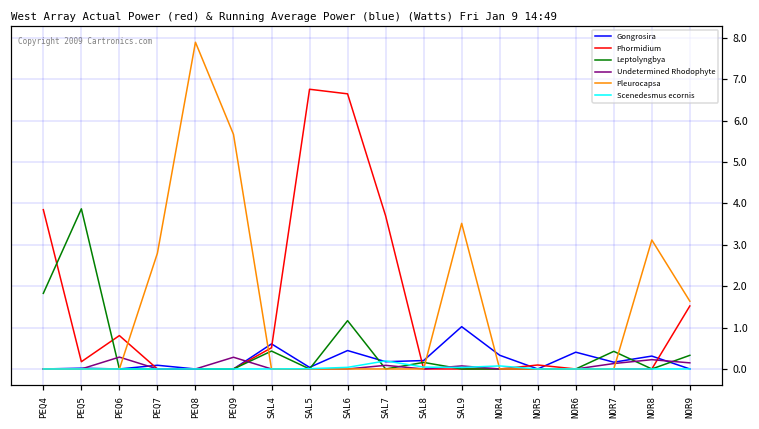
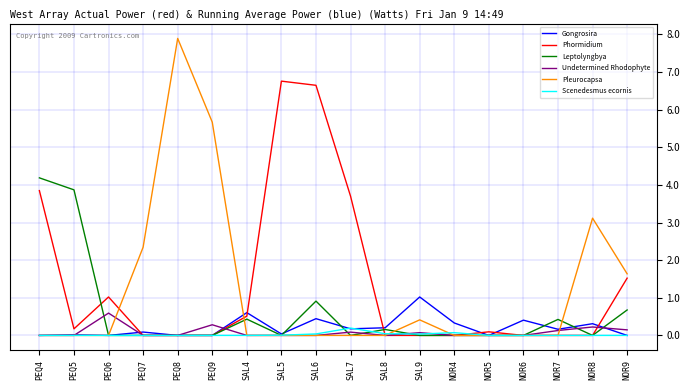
Leptolyngbya, PEQ4: 1.8 -> 4.2
Phormidium, PEQ6: 0.8 -> 1.0
Undetermined Rhodophyte, PEQ6: 0.3 -> 0.6
Pleurocapsa, PEQ7: 2.8 -> 2.3
Leptolyngbya, SAL6: 1.2 -> 0.9
Pleurocapsa, SAL9: 3.5 -> 0.4
Leptolyngbya, NOR9: 0.3 -> 0.7
